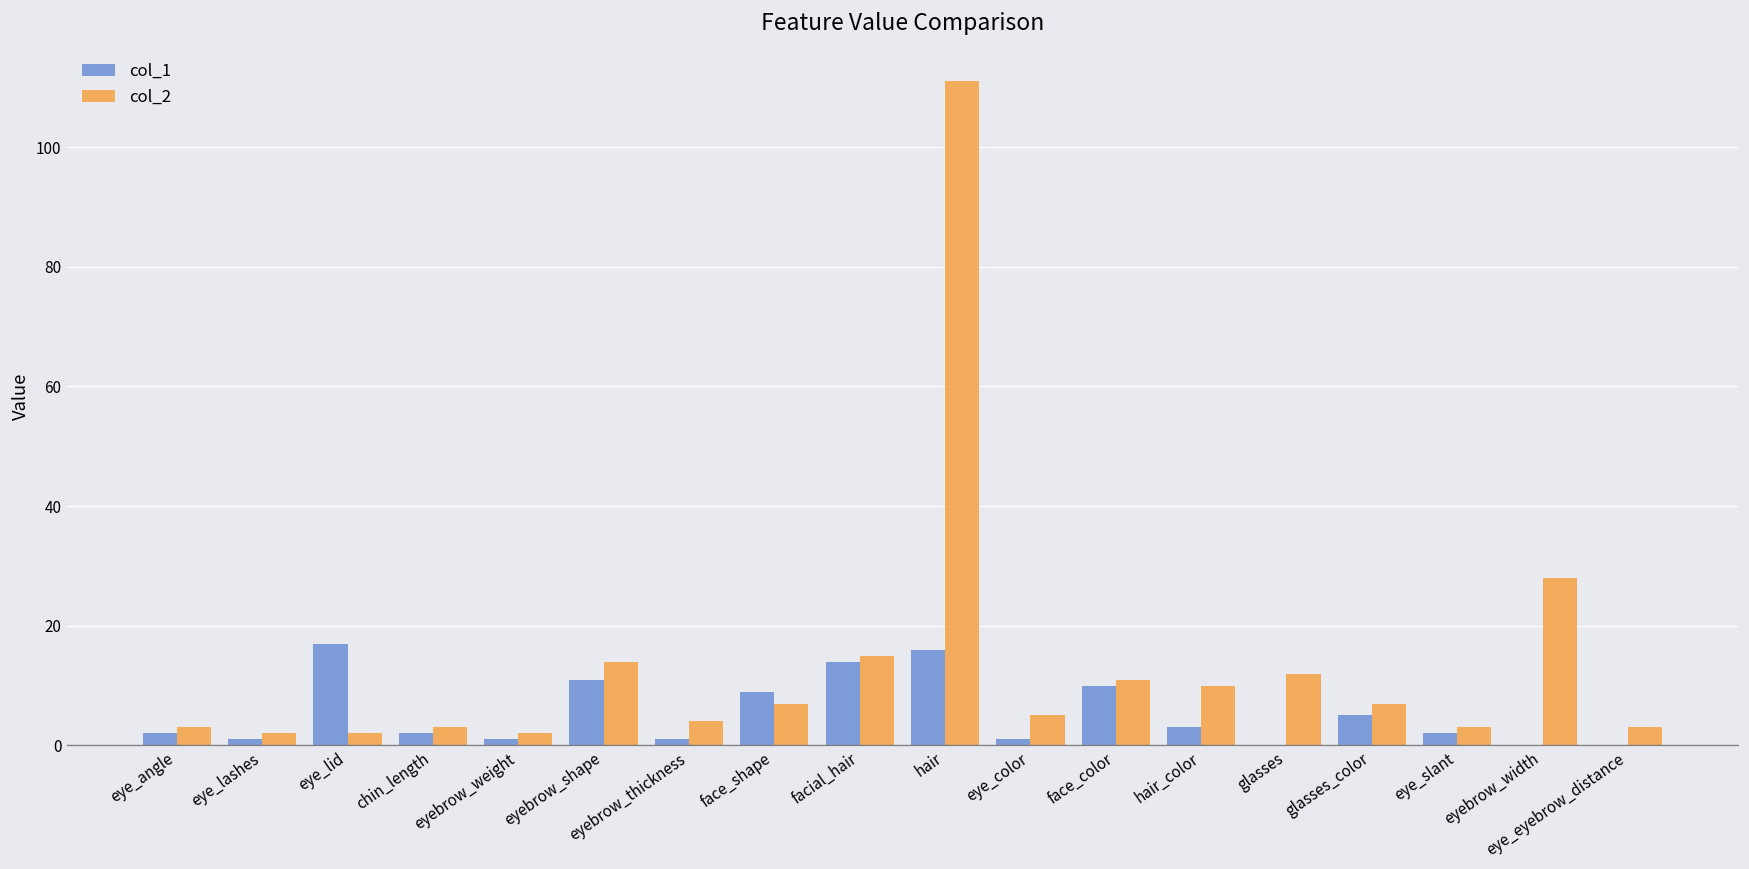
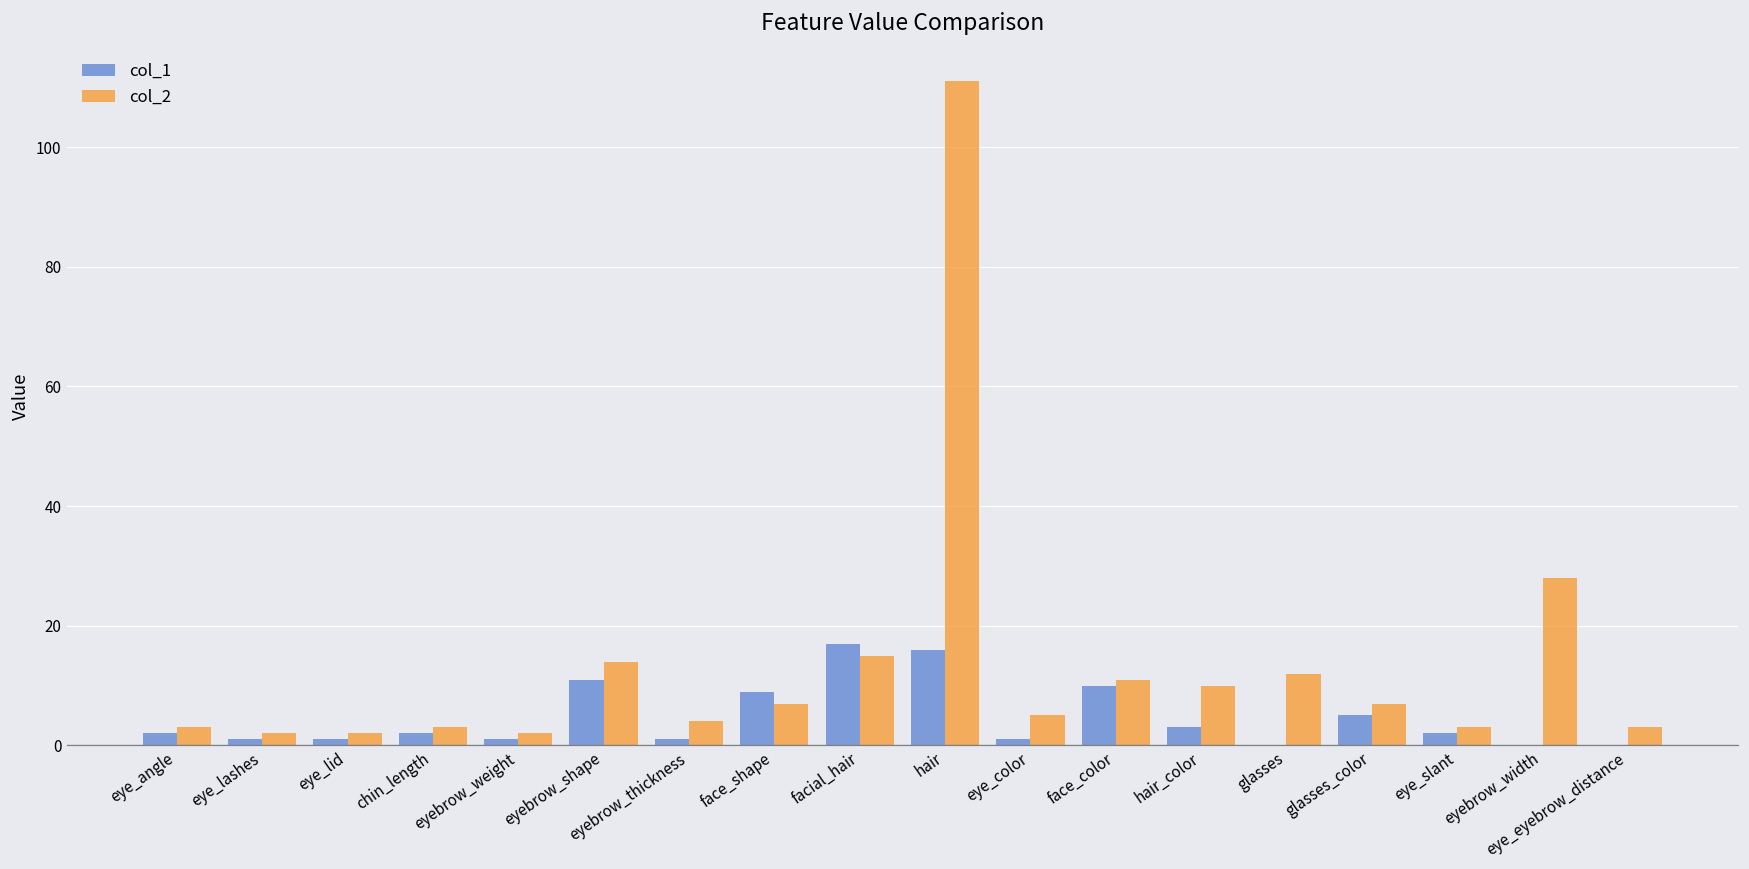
col_1, eye_lid: 17 -> 1
col_1, facial_hair: 14 -> 17
